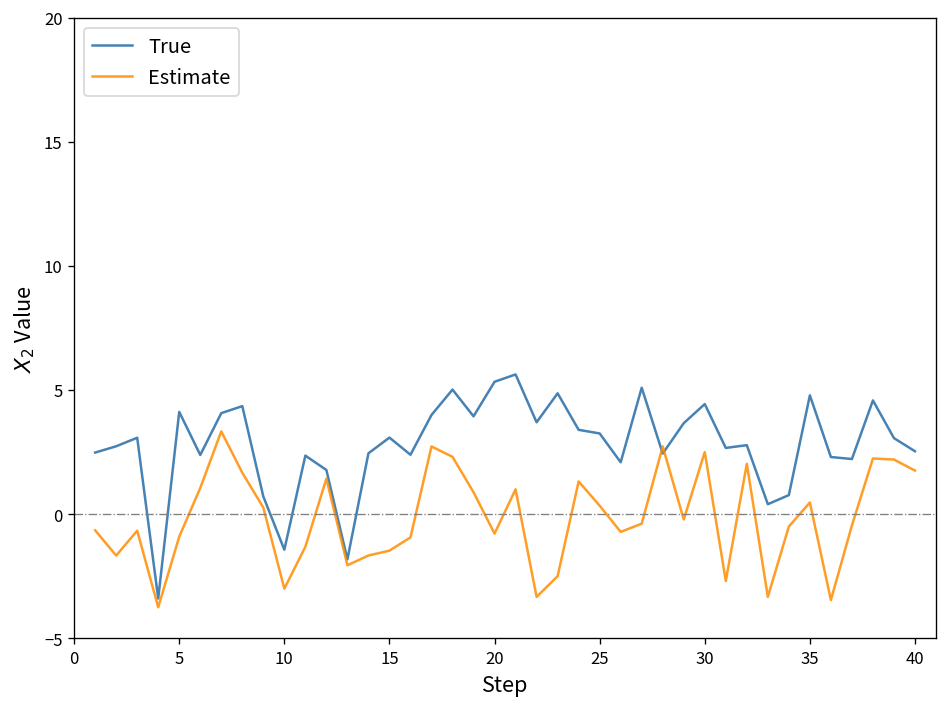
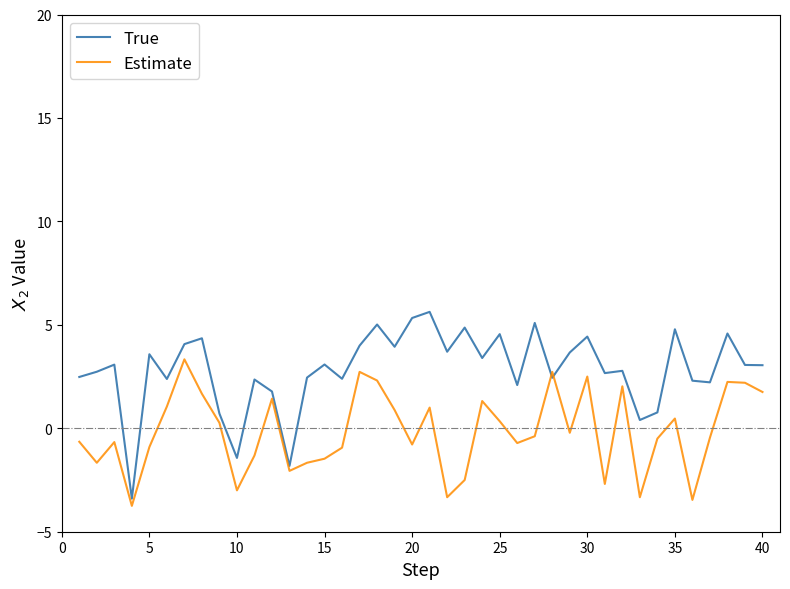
True, 5: 4.1 -> 3.6
True, 25: 3.3 -> 4.6
True, 40: 2.5 -> 3.0
